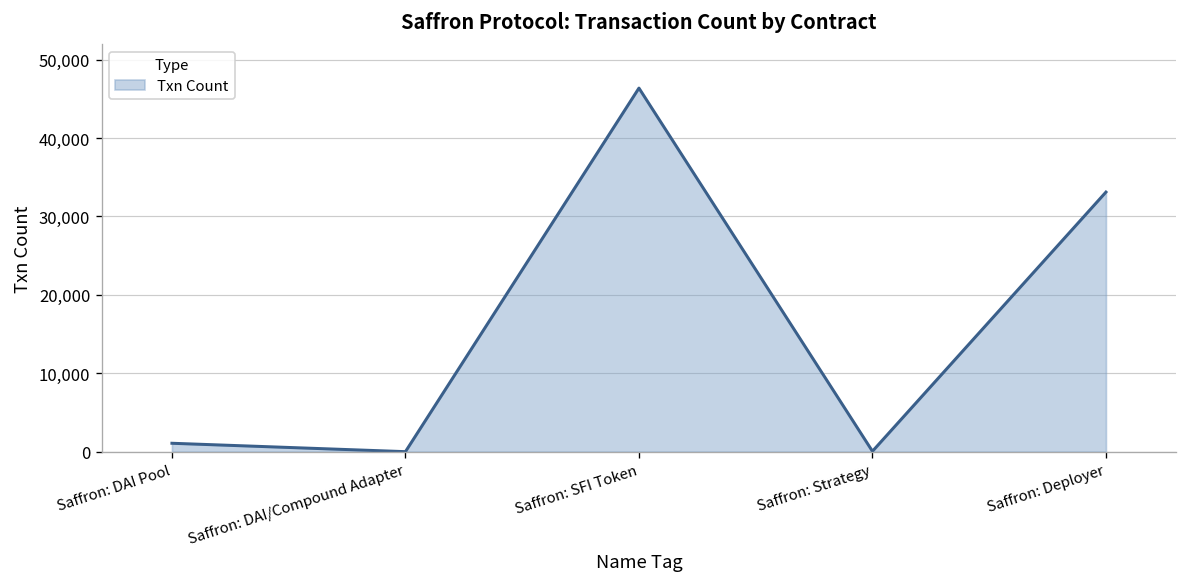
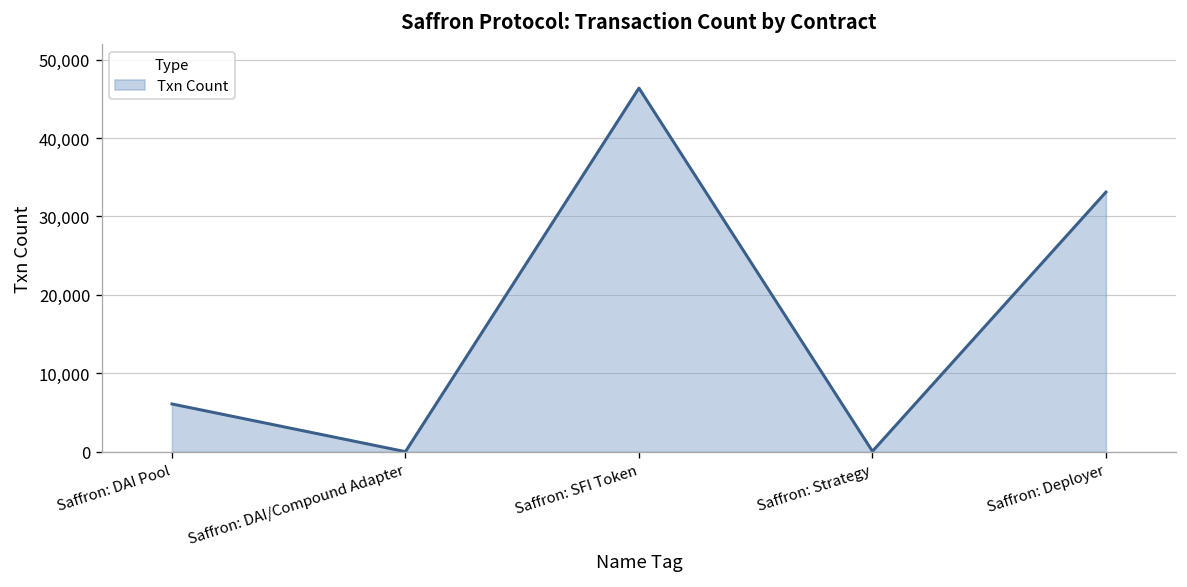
Saffron: DAI Pool: 1,000 -> 6,000
